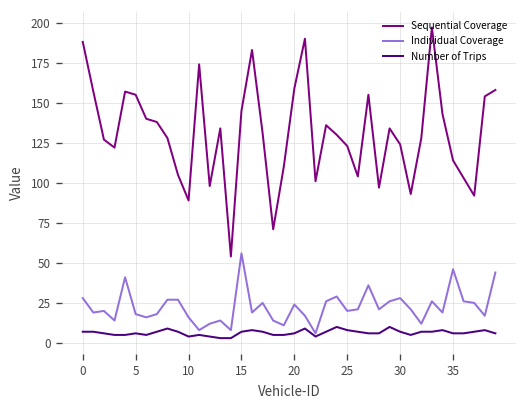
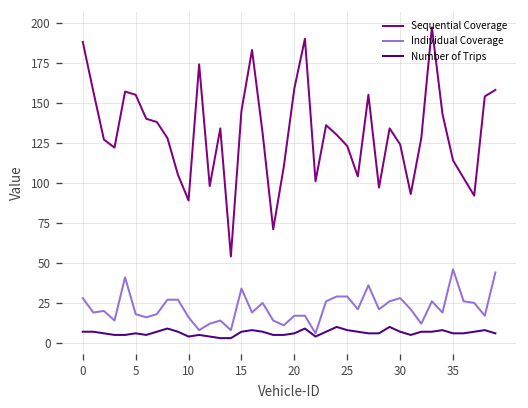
Individual Coverage, 15: 56 -> 34
Individual Coverage, 20: 24 -> 17
Individual Coverage, 25: 20 -> 29
